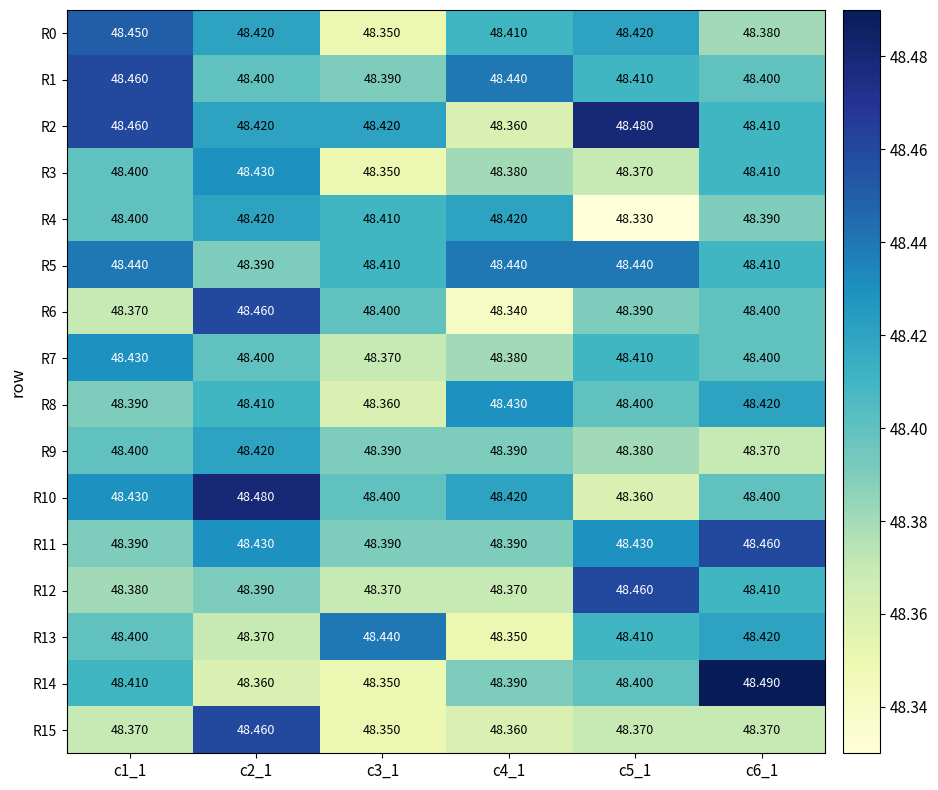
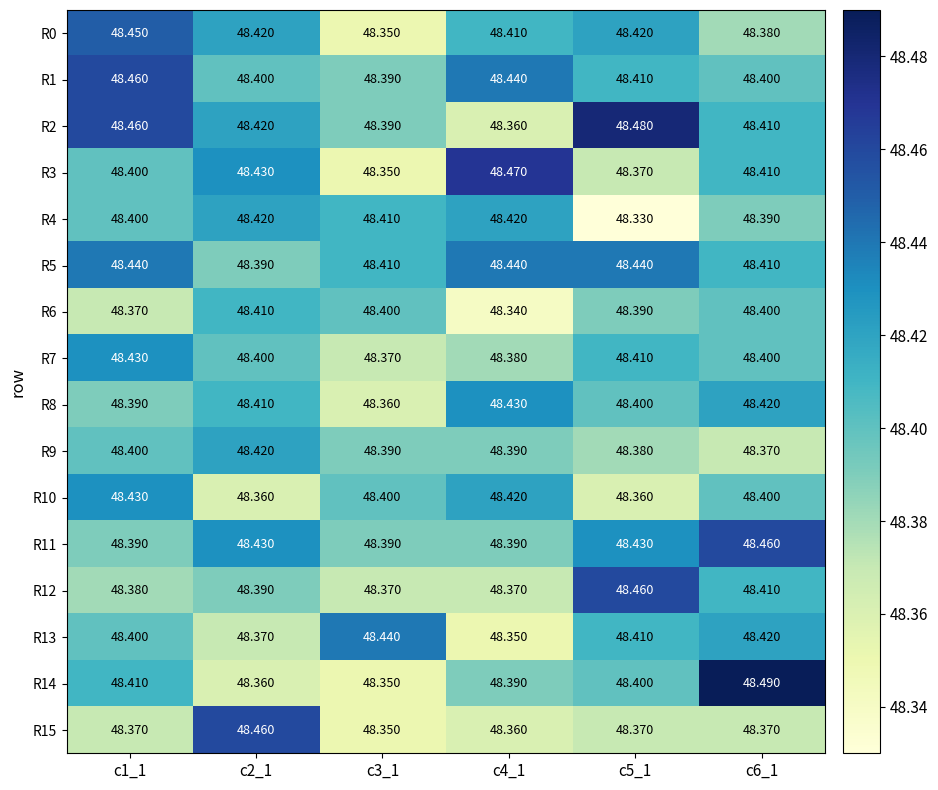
R2, c3_1: 48.420 -> 48.390
R3, c4_1: 48.380 -> 48.470
R6, c2_1: 48.460 -> 48.410
R10, c2_1: 48.480 -> 48.360
